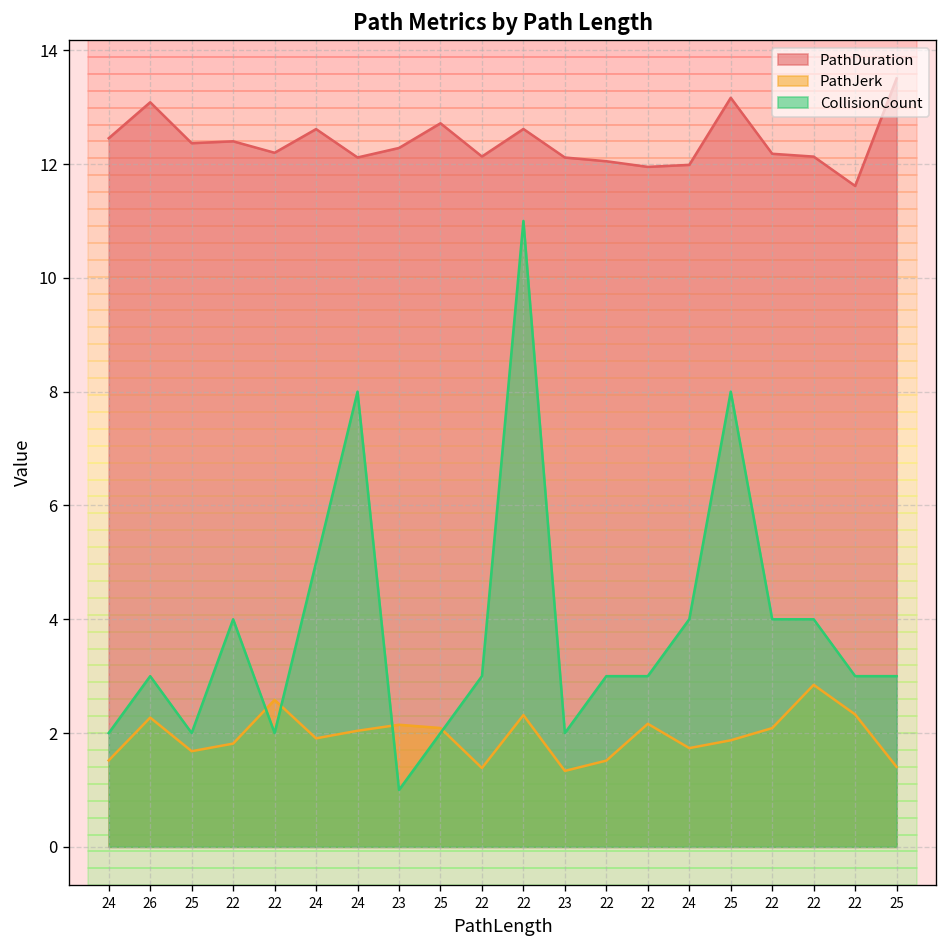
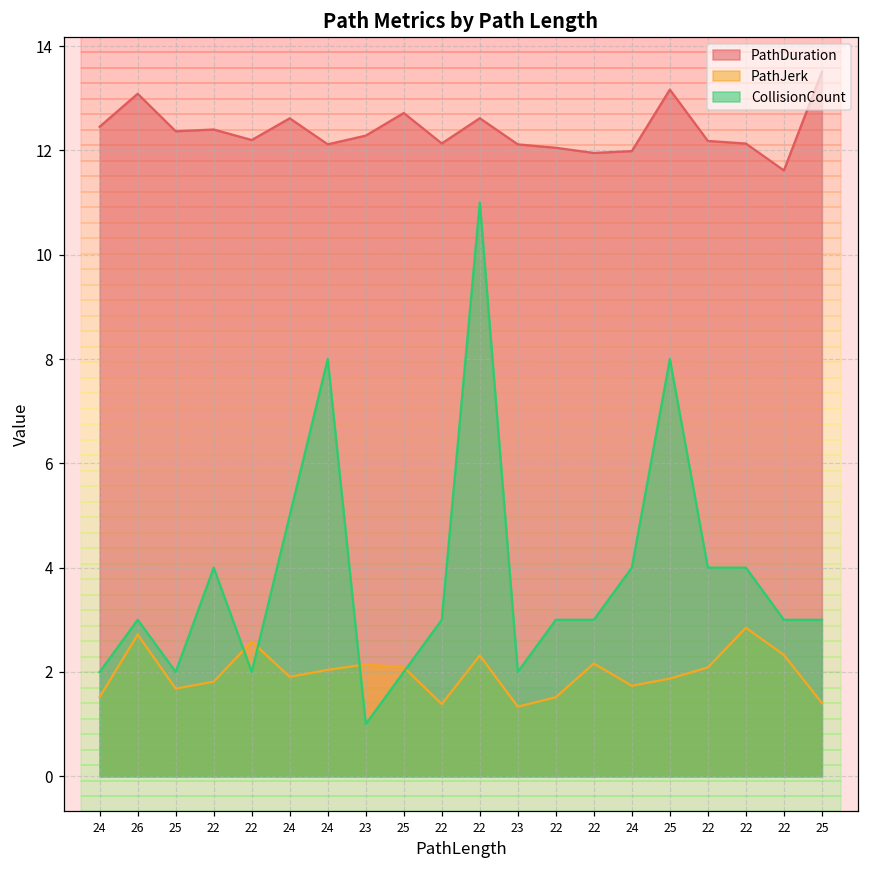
PathJerk, 26: 2.3 -> 2.7
